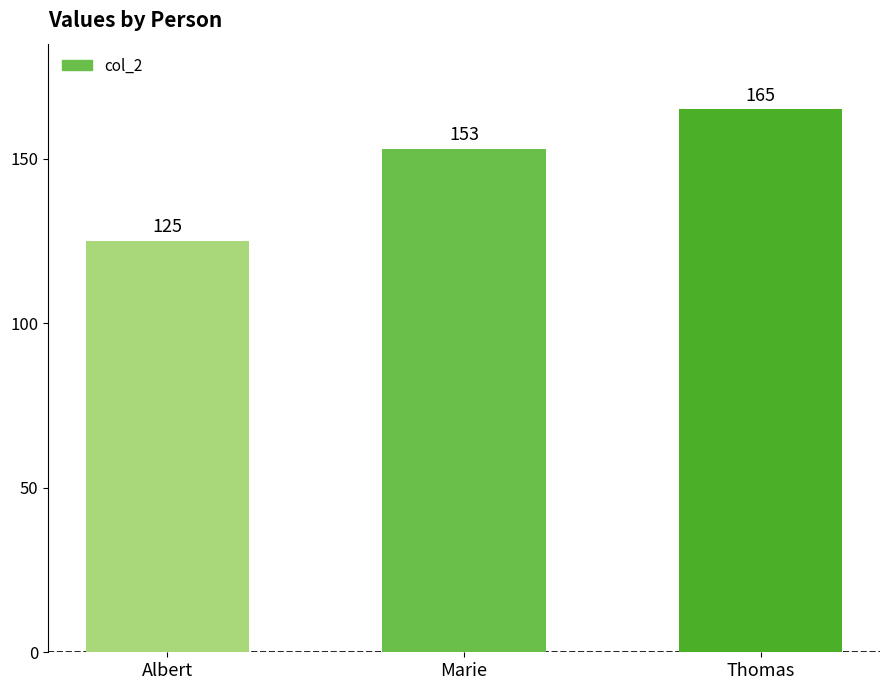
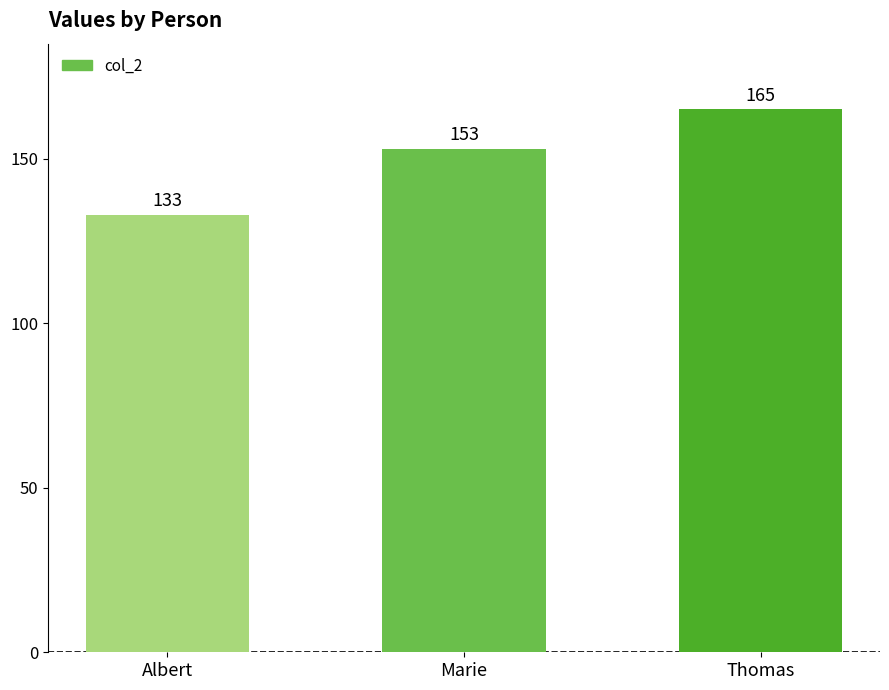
Albert: 125 -> 133
